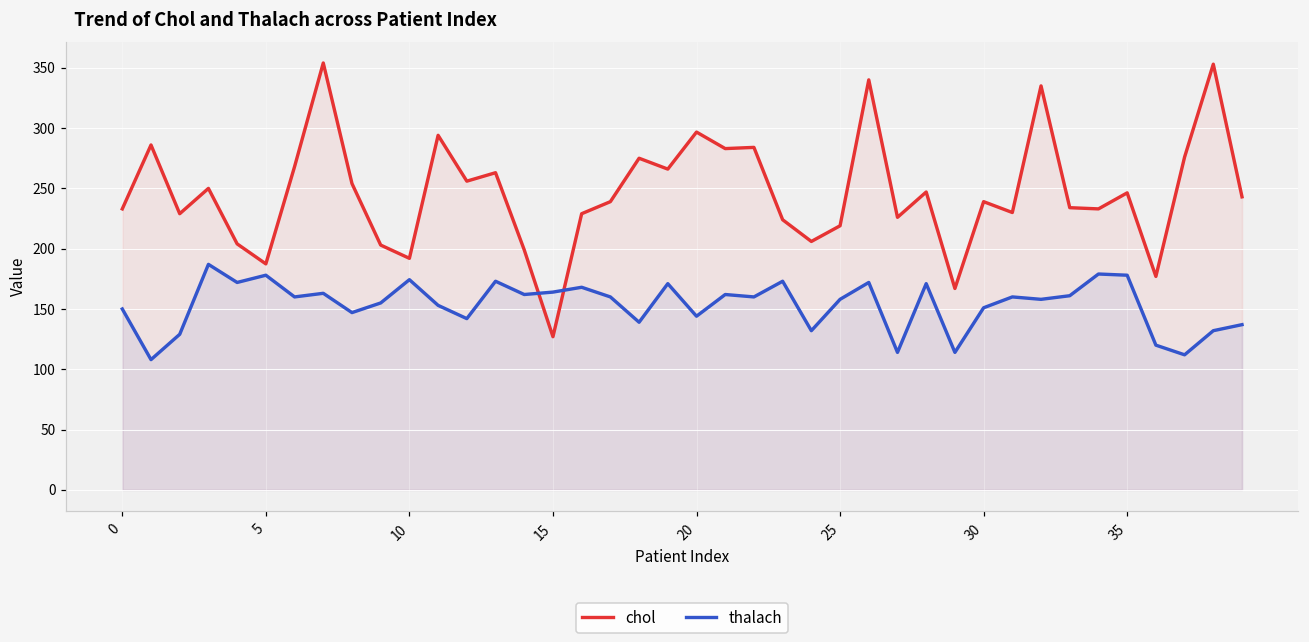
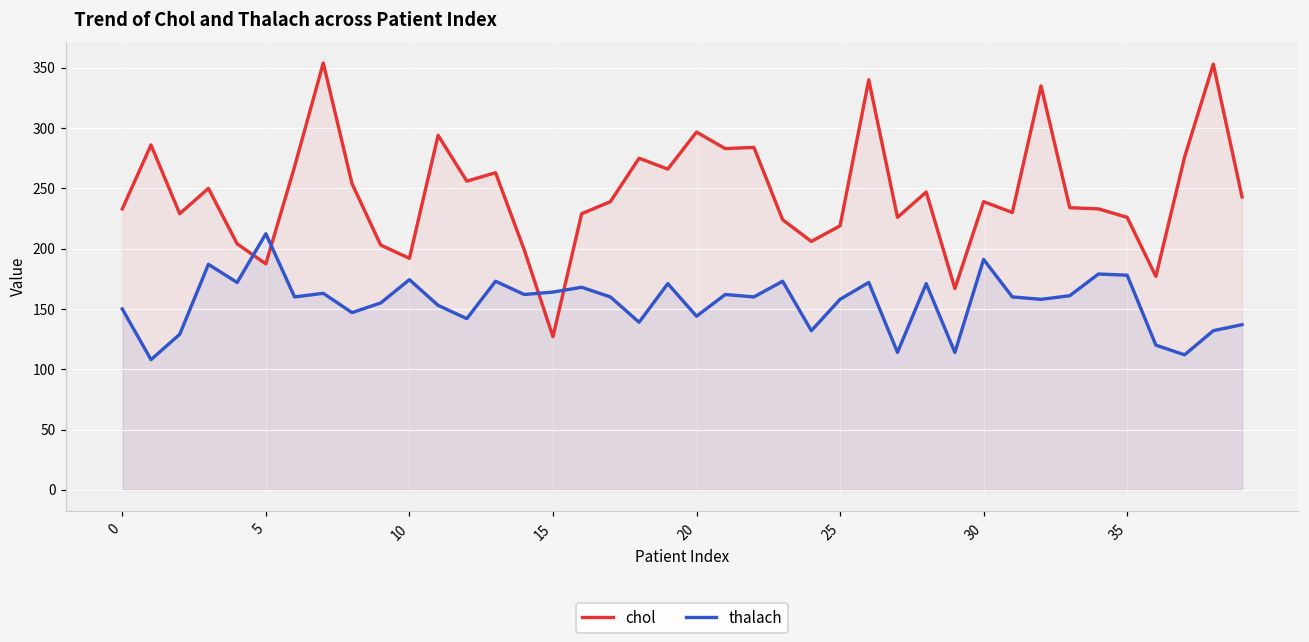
thalach, 5: 178 -> 212
thalach, 30: 151 -> 191
chol, 35: 246 -> 226
